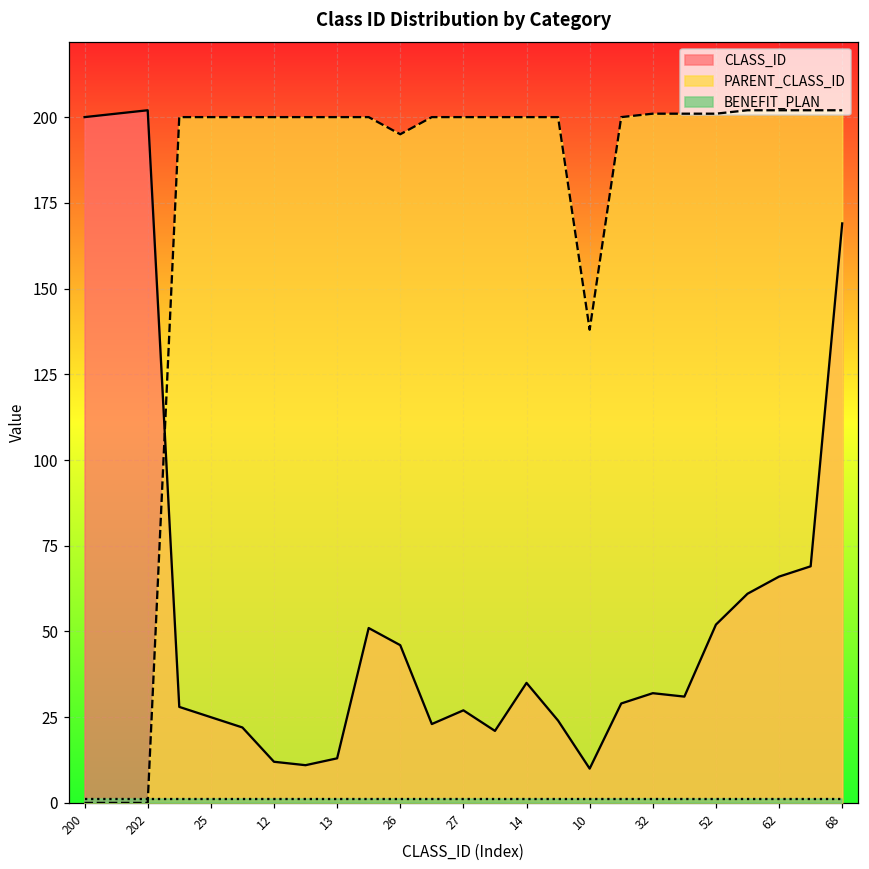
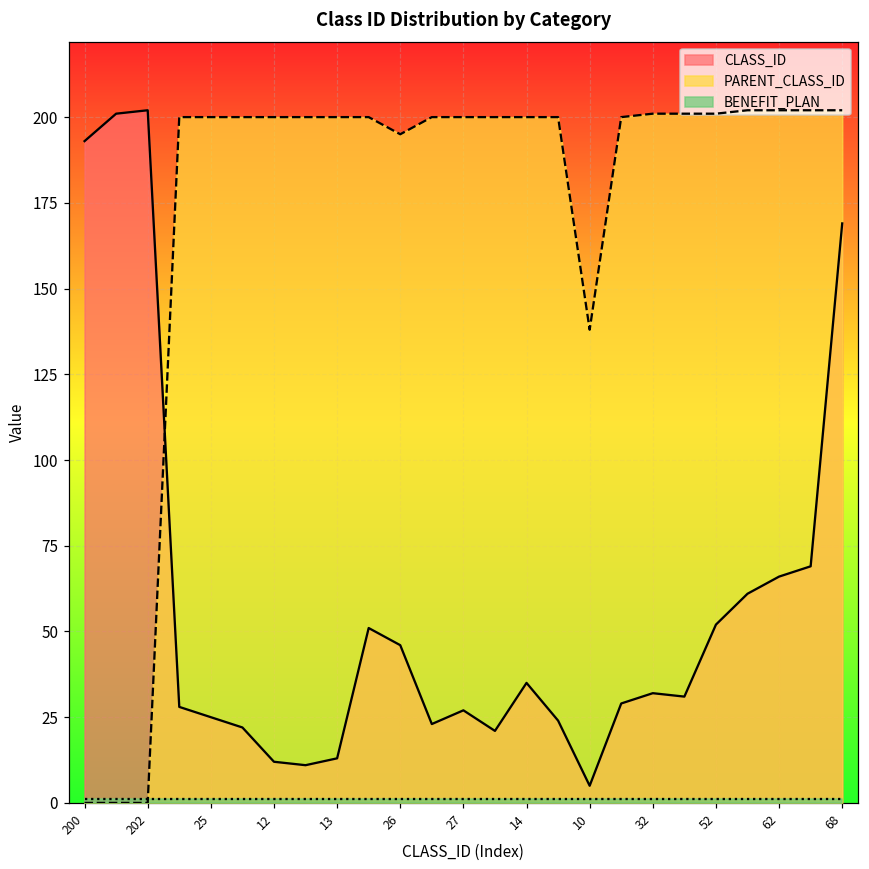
CLASS_ID, 200: 200 -> 193
CLASS_ID, 10: 10 -> 5
